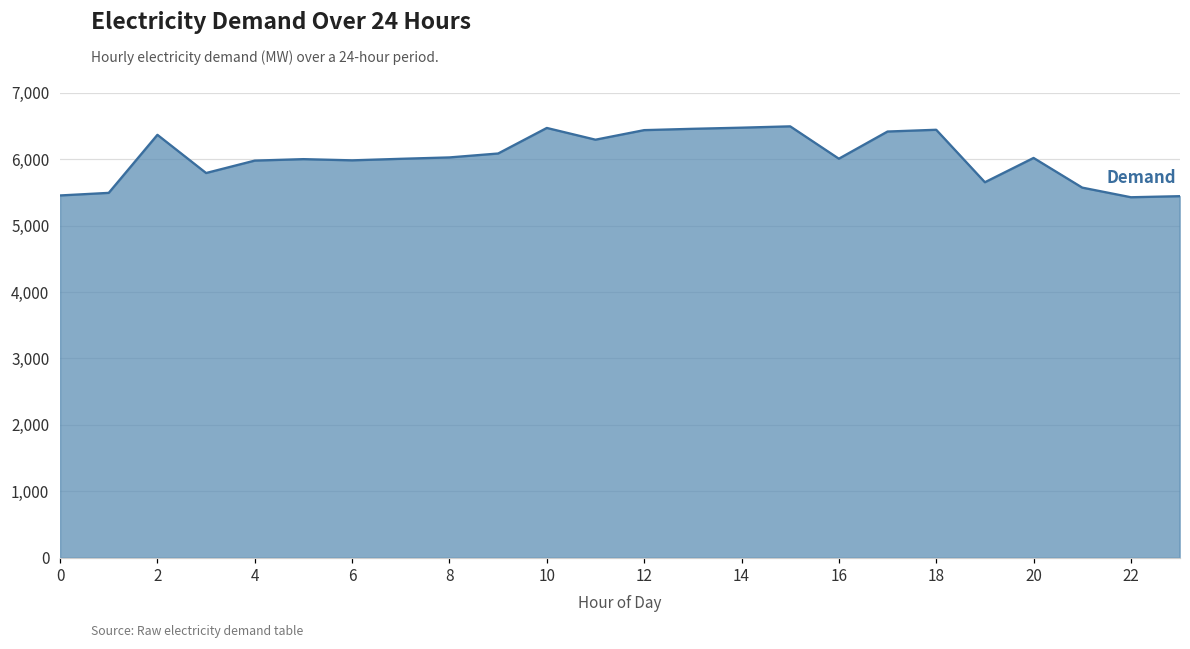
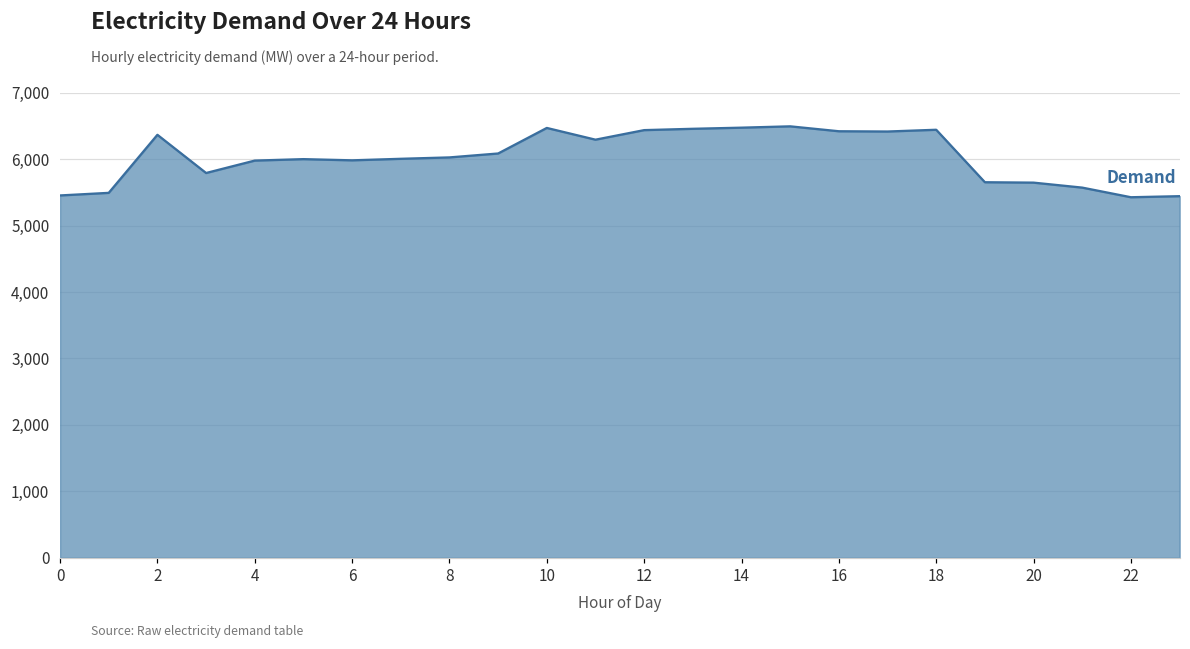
16: 6,000 -> 6,400
20: 6,000 -> 5,600
